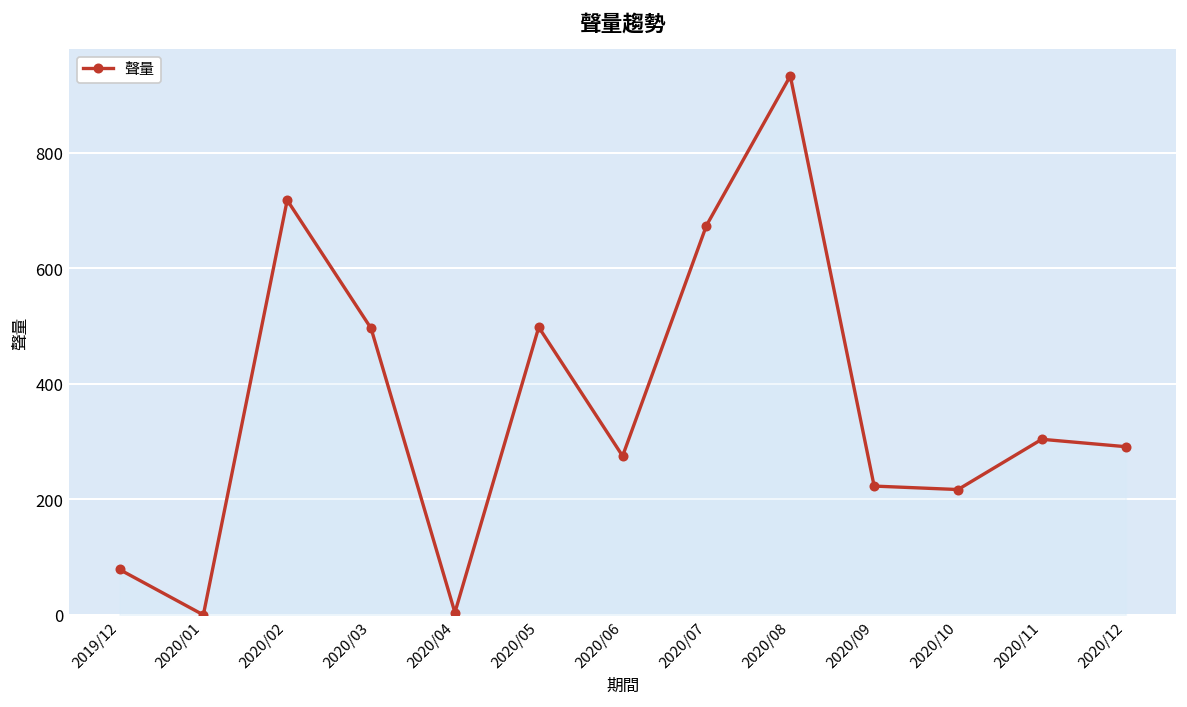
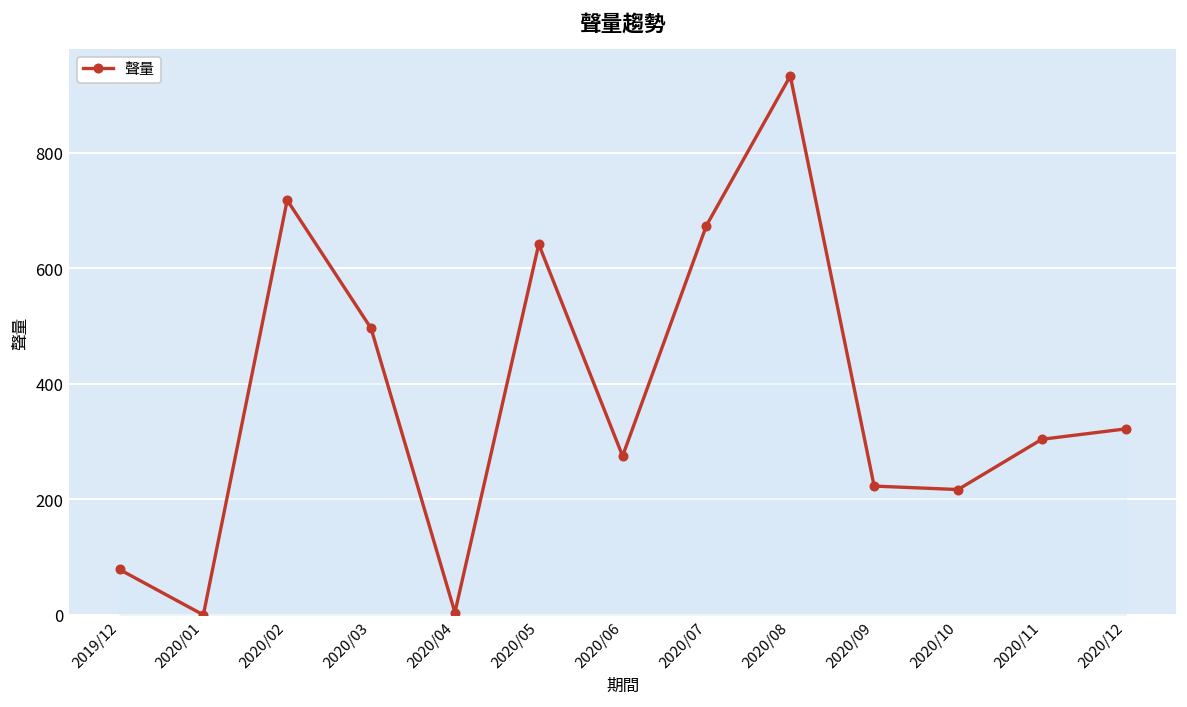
2020/05: 500 -> 640
2020/12: 290 -> 320
